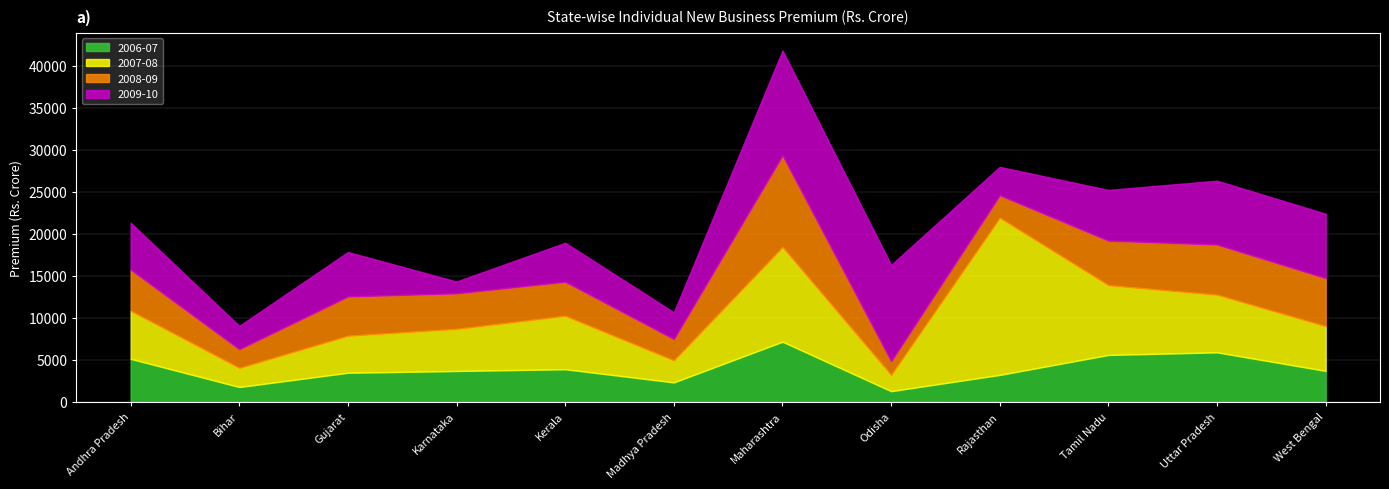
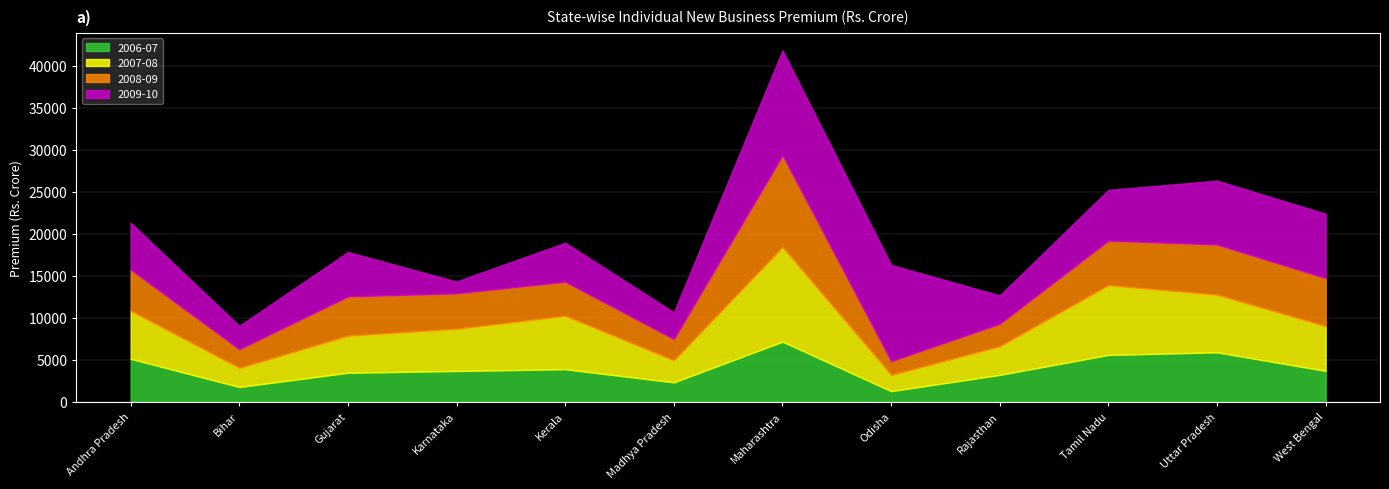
2007-08, Rajasthan: 19000 -> 3000
